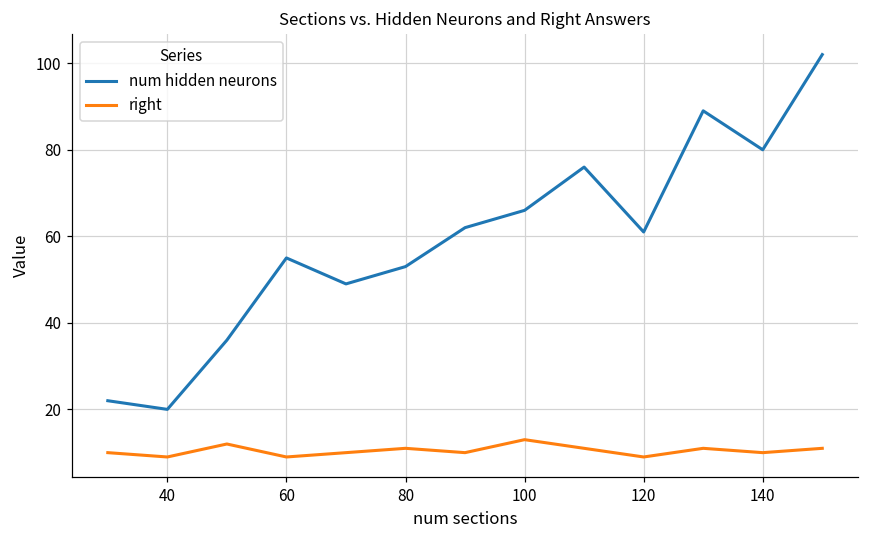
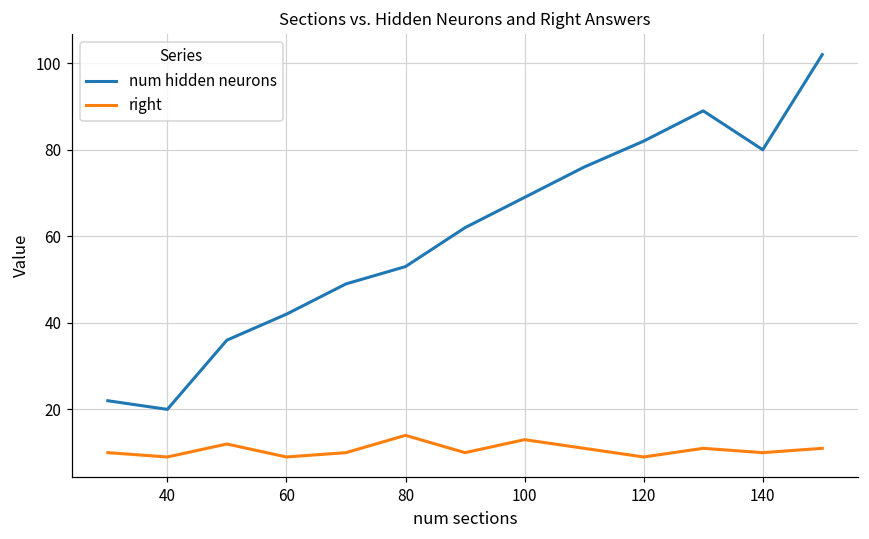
num hidden neurons, 60: 55 -> 42
right, 80: 11 -> 14
num hidden neurons, 100: 66 -> 69
num hidden neurons, 120: 61 -> 82
